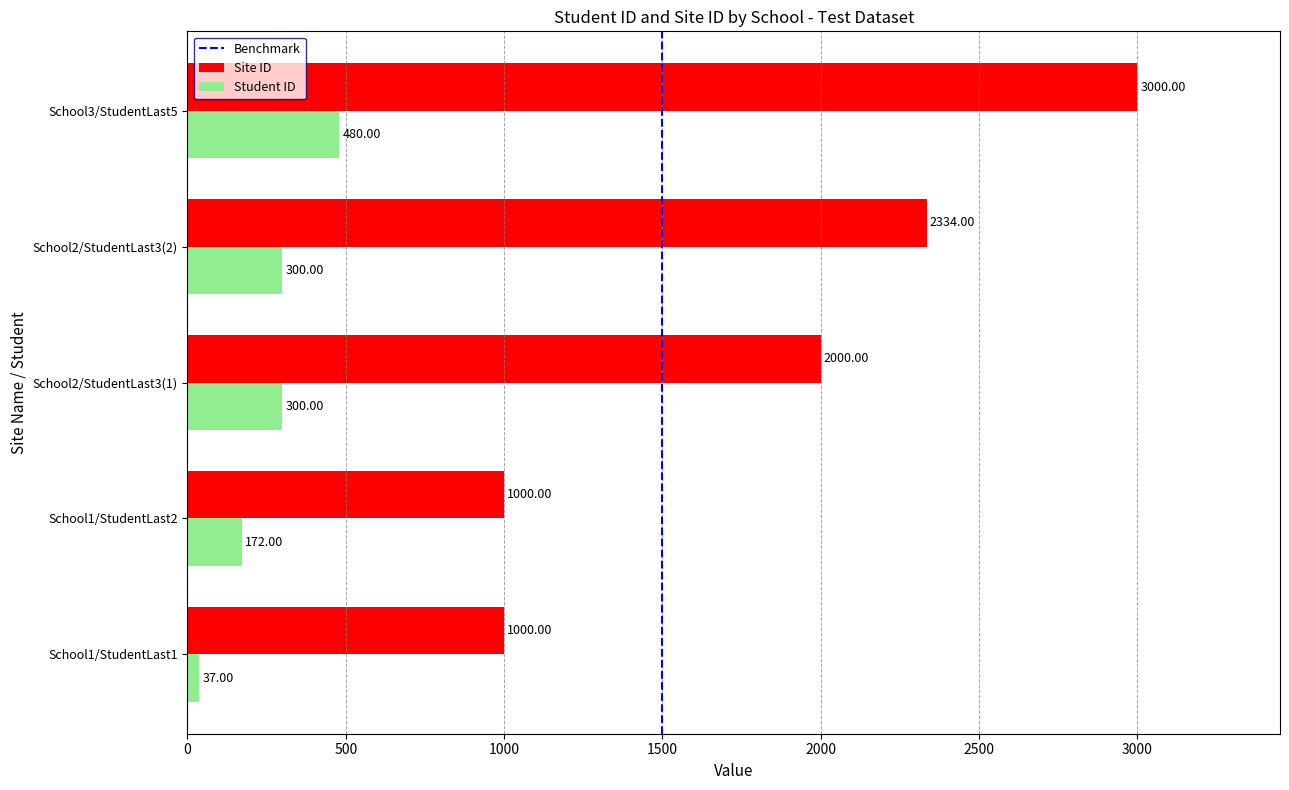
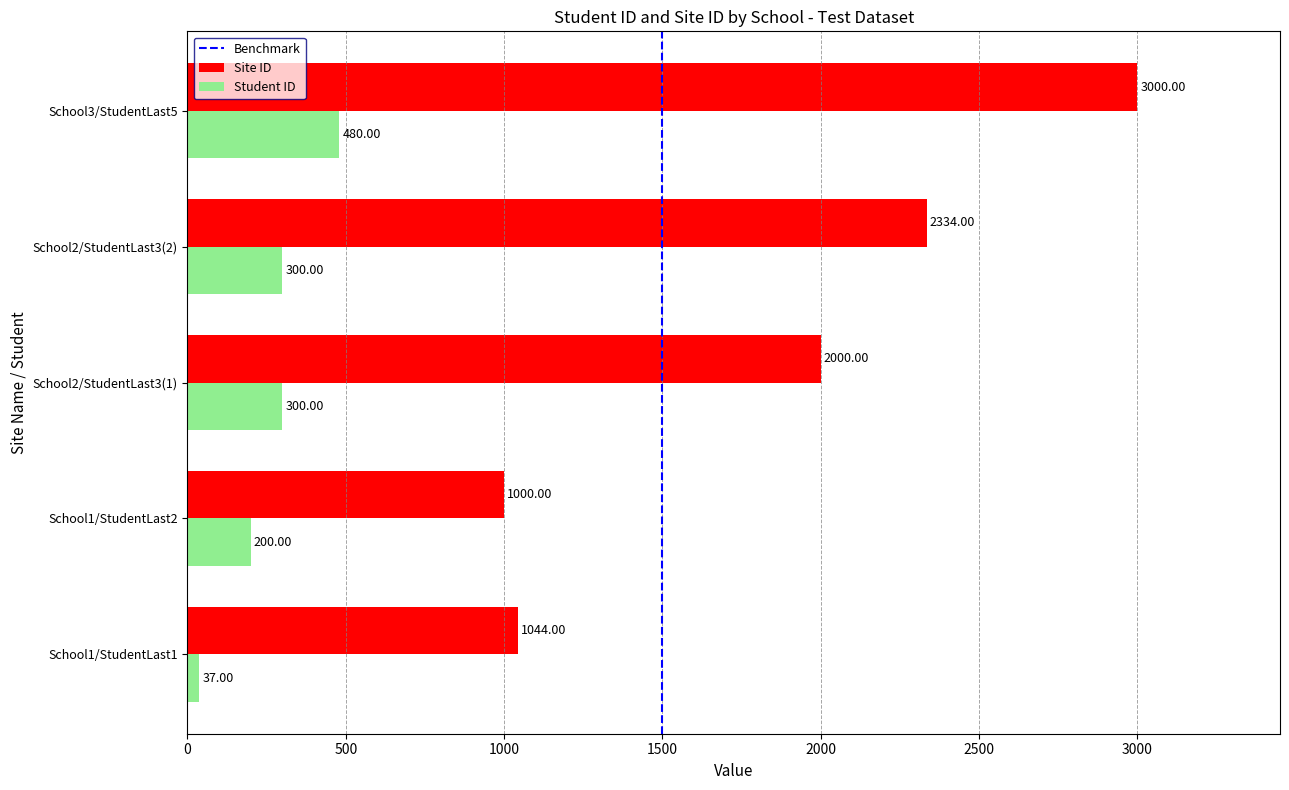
Student ID, School1/StudentLast2: 172.00 -> 200.00
Site ID, School1/StudentLast1: 1000.00 -> 1044.00
